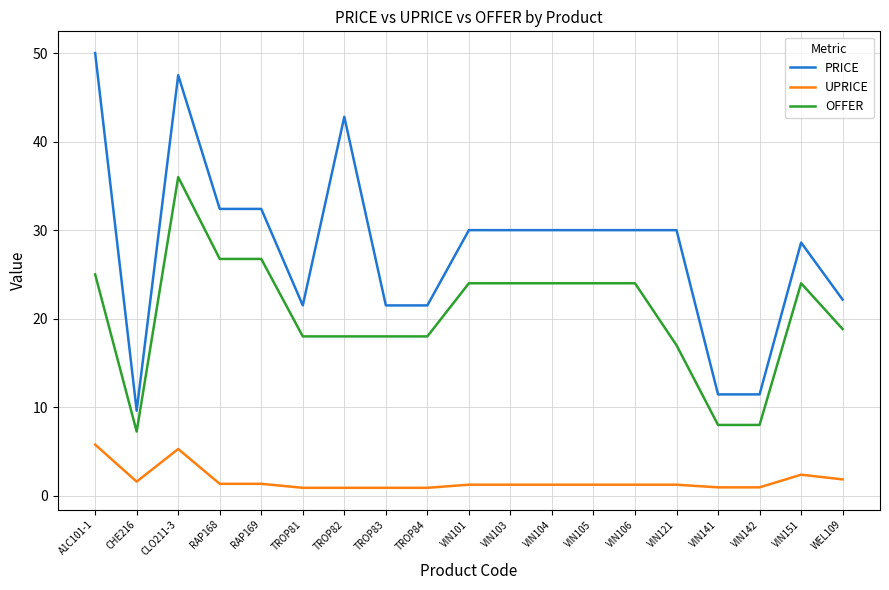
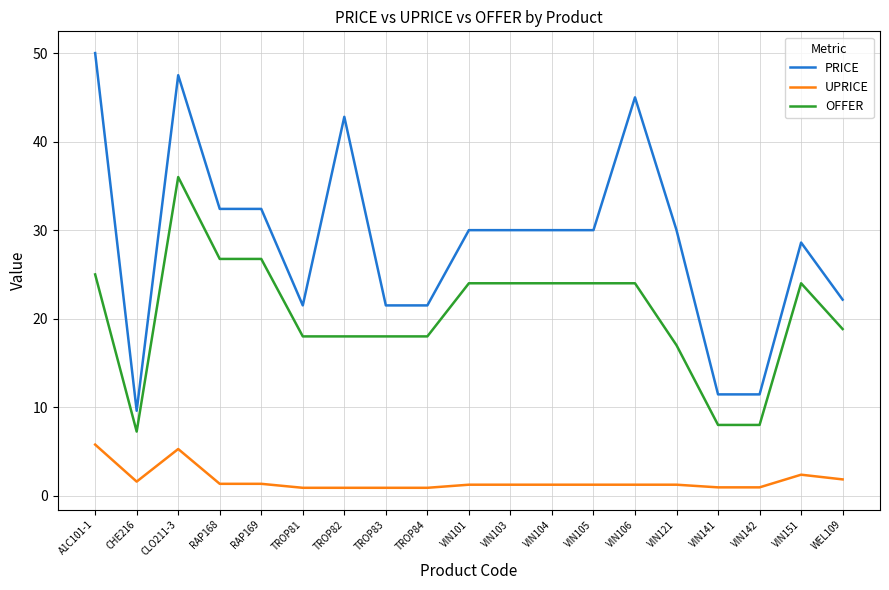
PRICE, VIN106: 30 -> 45
